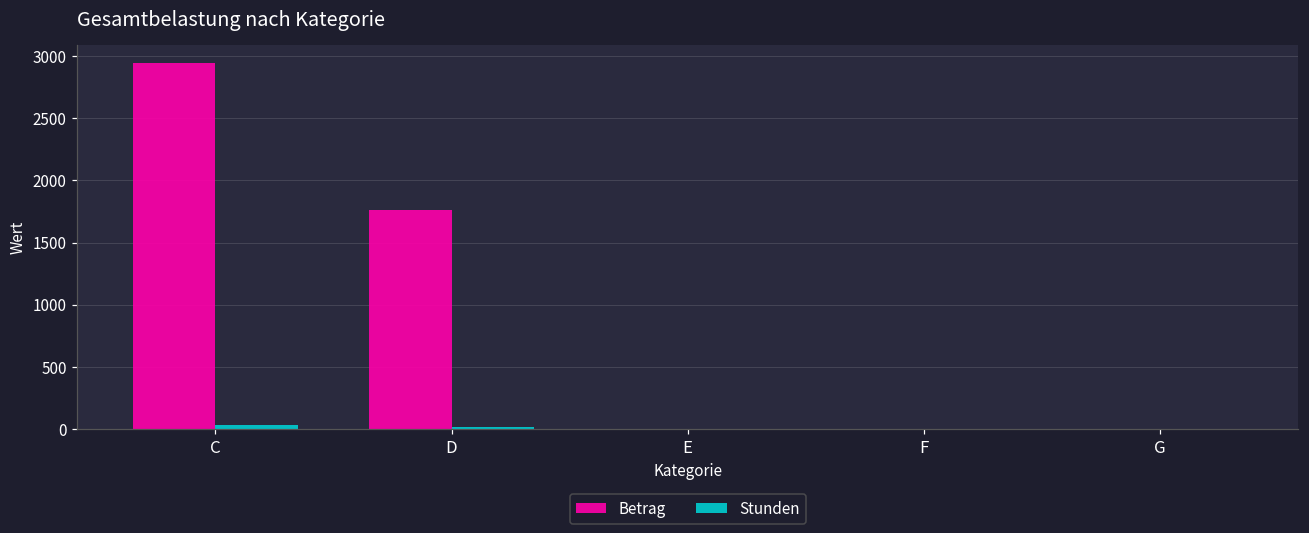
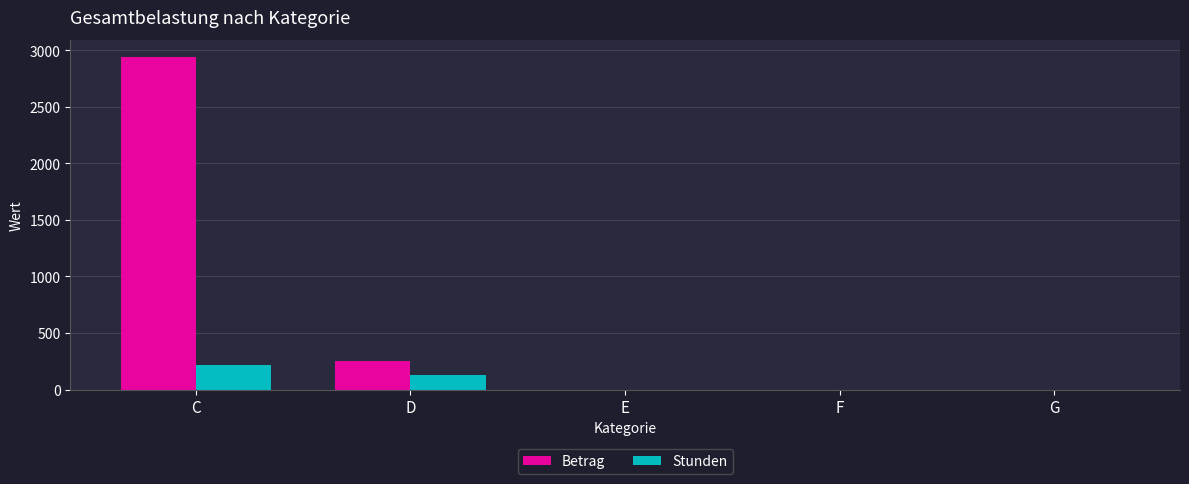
Stunden, C: 30 -> 220
Betrag, D: 1760 -> 250
Stunden, D: 20 -> 130
